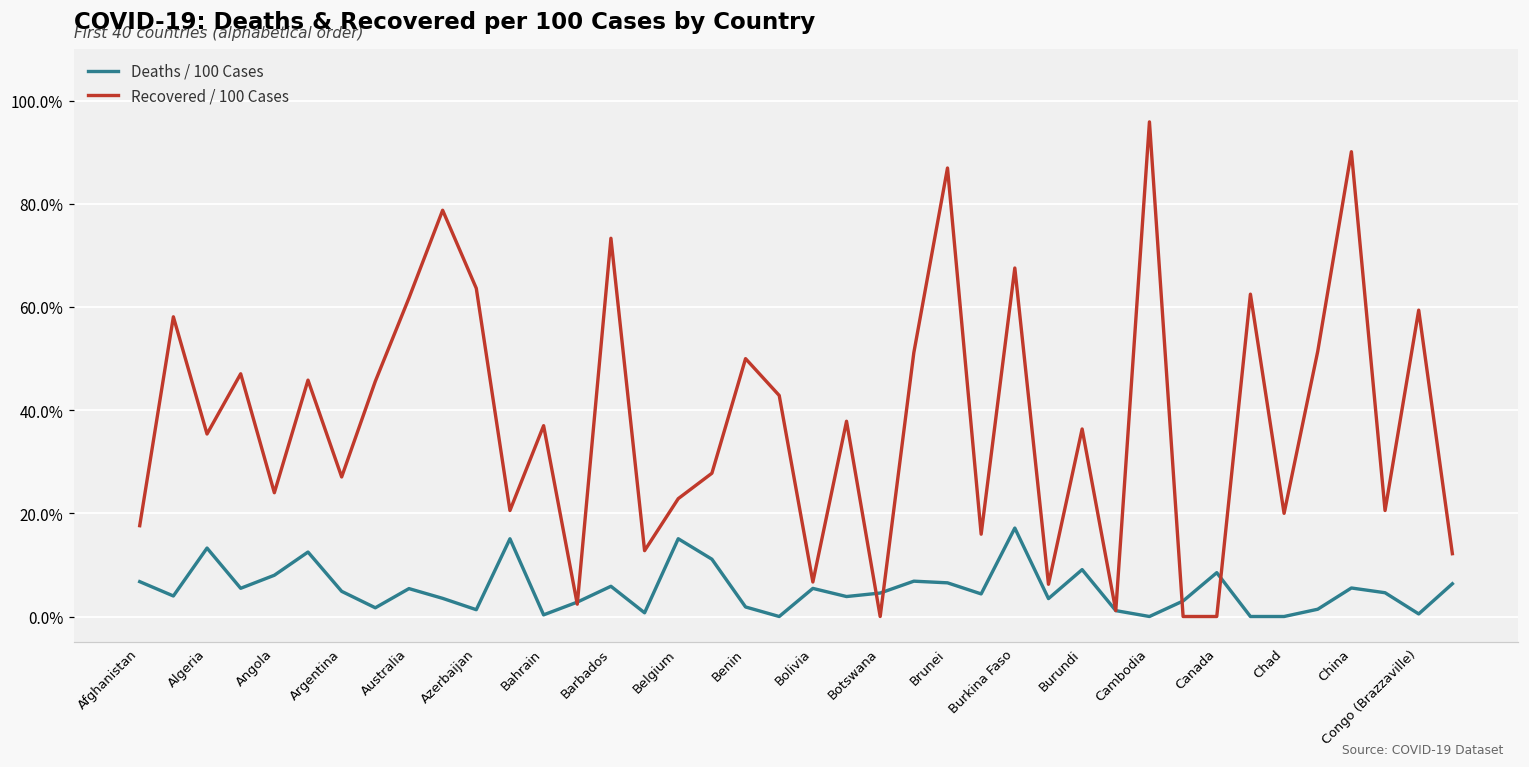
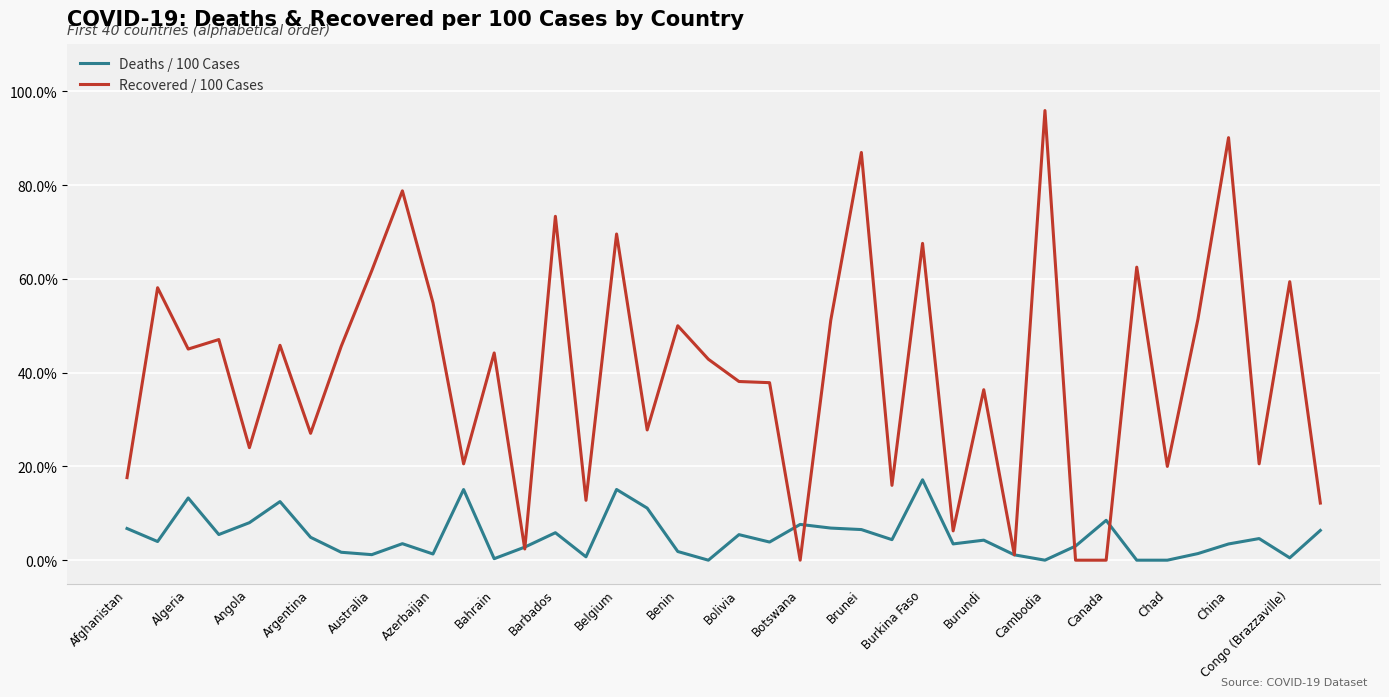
Recovered / 100 Cases, Algeria: 35% -> 45%
Deaths / 100 Cases, Australia: 5% -> 1%
Recovered / 100 Cases, Azerbaijan: 64% -> 55%
Recovered / 100 Cases, Bahrain: 37% -> 44%
Recovered / 100 Cases, Belgium: 23% -> 70%
Recovered / 100 Cases, Bolivia: 7% -> 38%
Deaths / 100 Cases, Botswana: 5% -> 8%
Deaths / 100 Cases, Burundi: 9% -> 4%
Deaths / 100 Cases, China: 6% -> 3%
